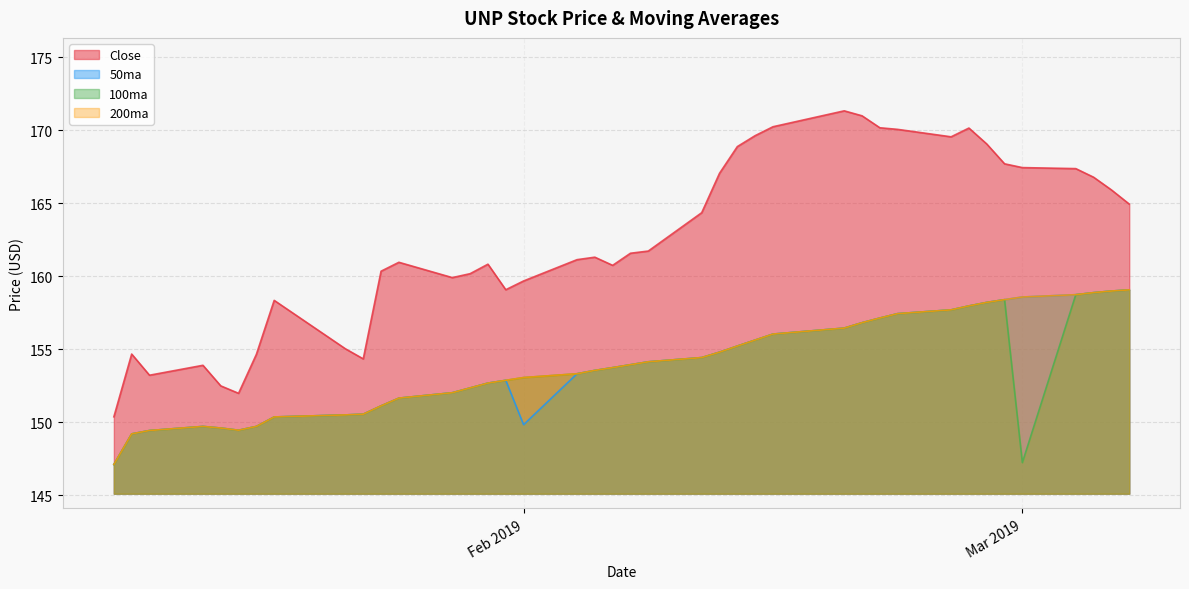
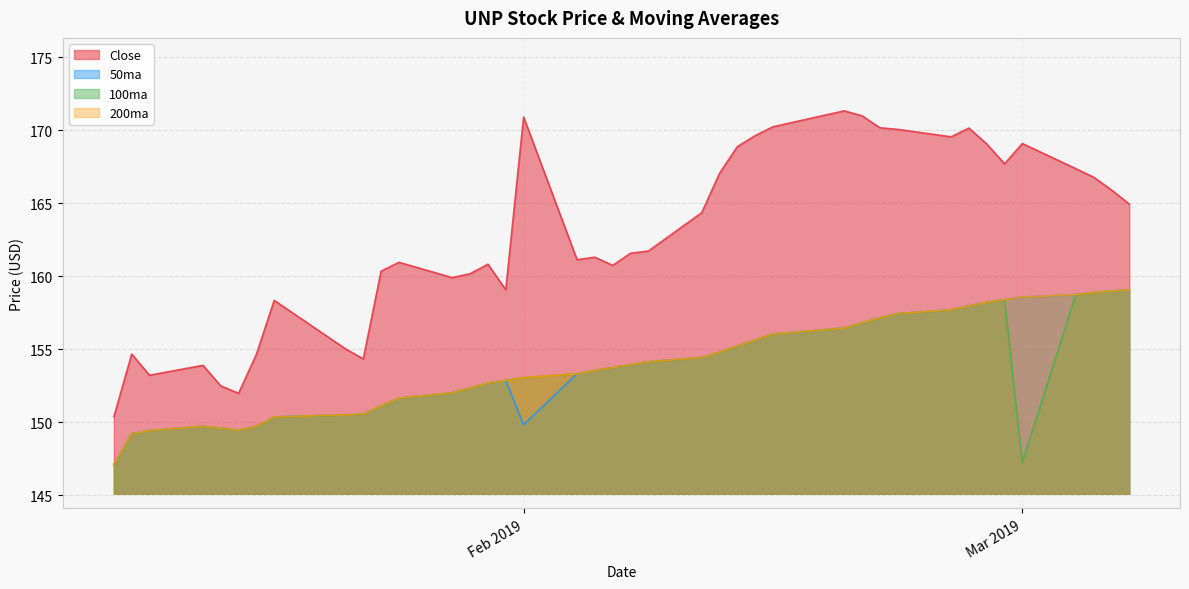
Close, Feb 2019: 159.7 -> 170.9
Close, Mar 2019: 167.4 -> 169.1
